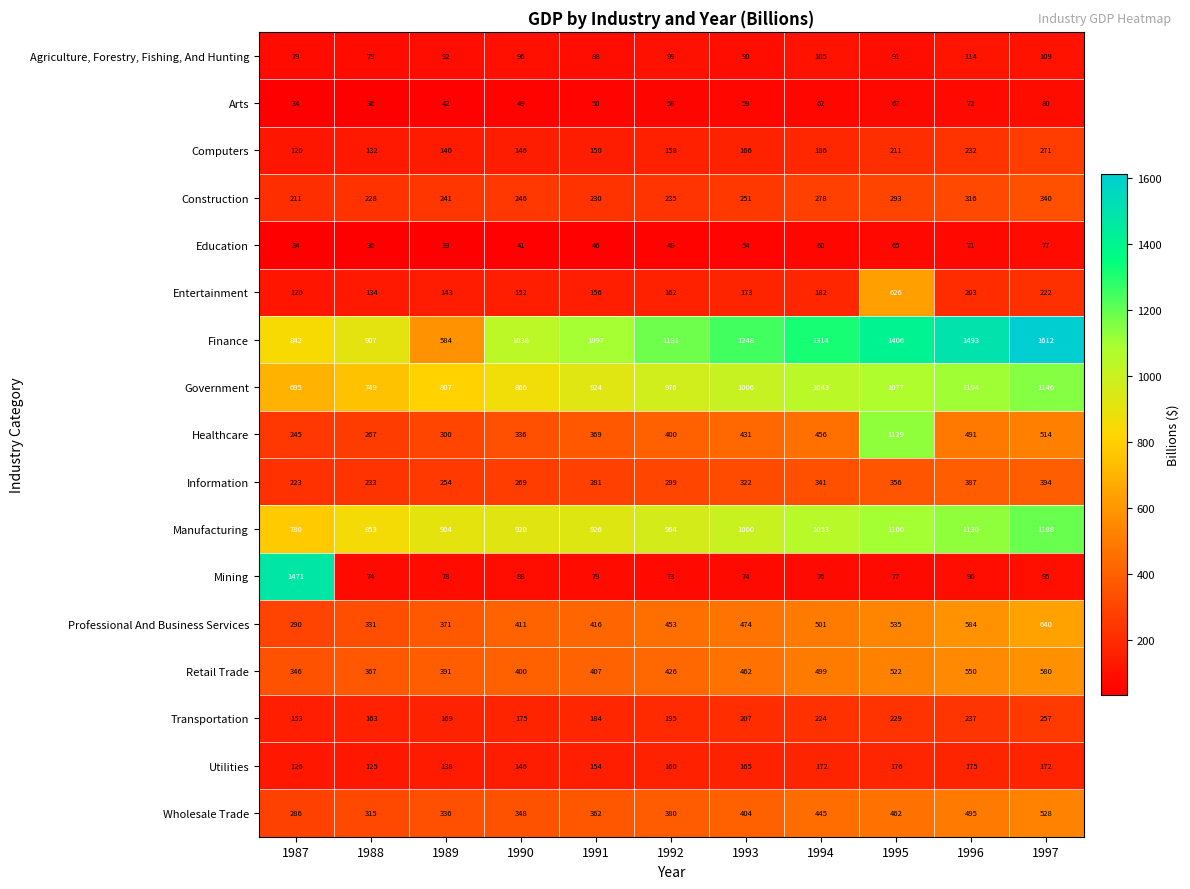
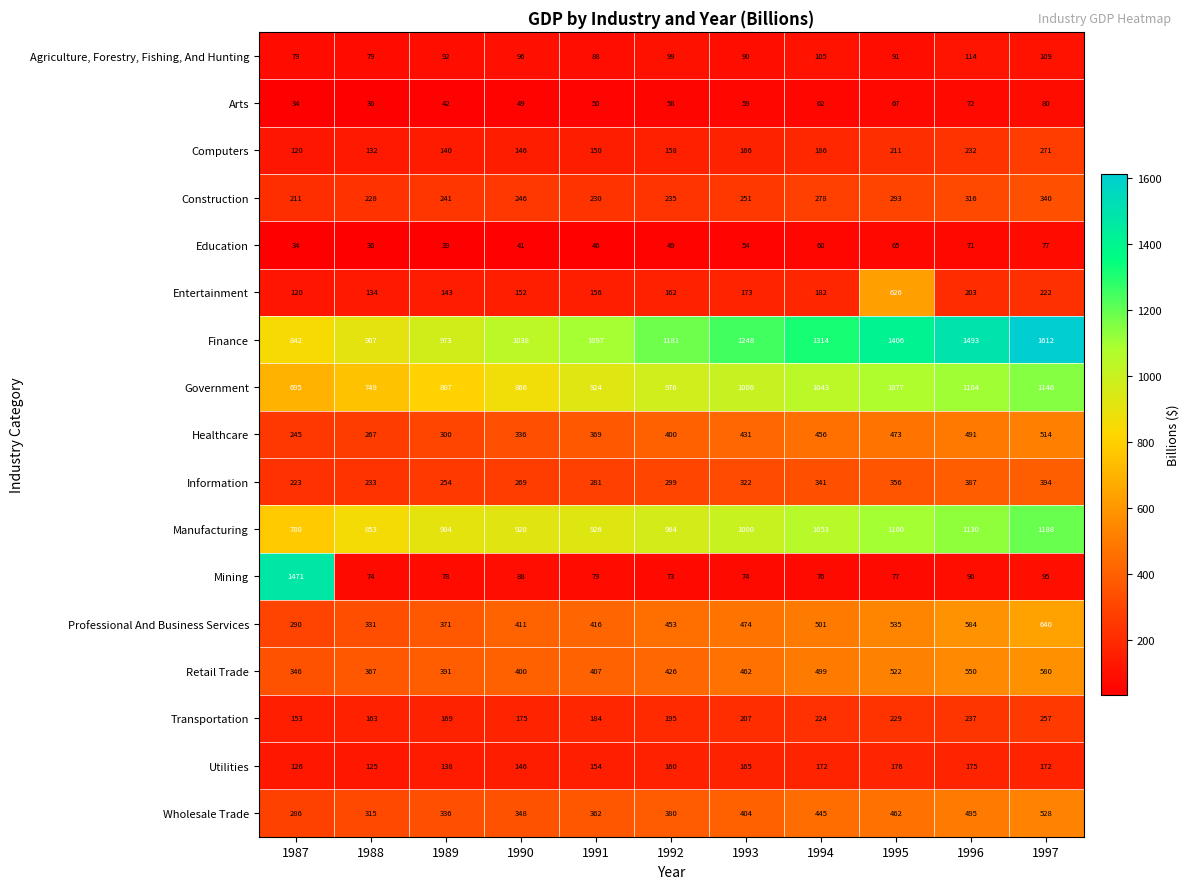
Finance, 1989: 584 -> 973
Healthcare, 1995: 1129 -> 473
